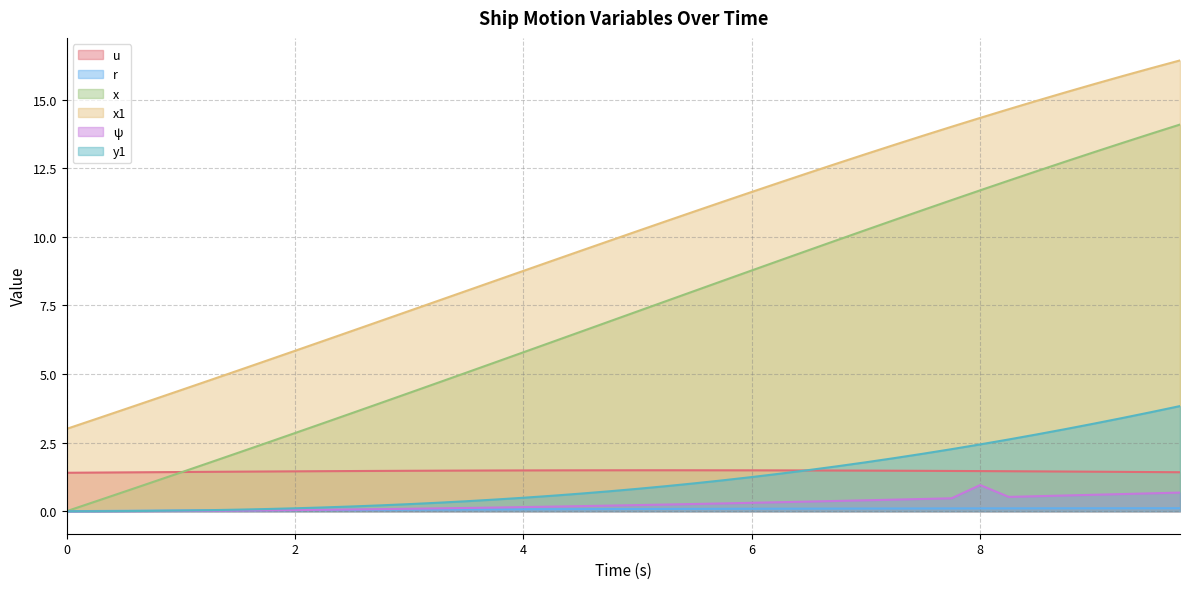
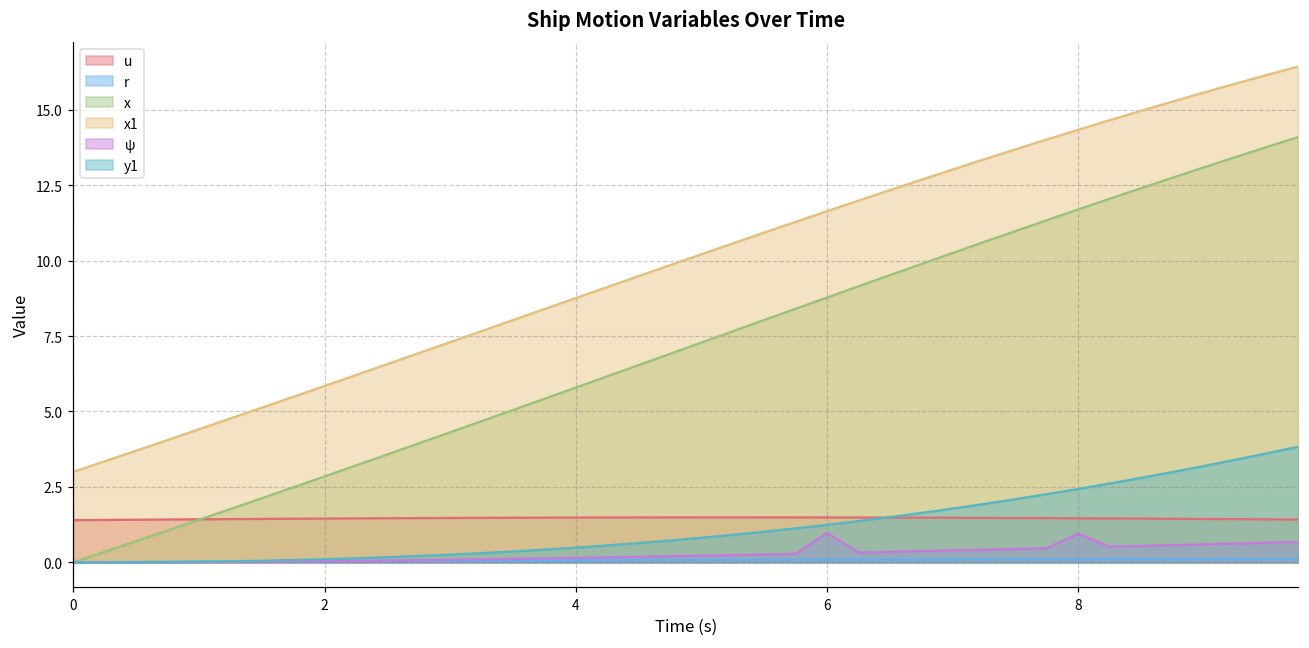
ψ, 6: 0.3 -> 1.0
